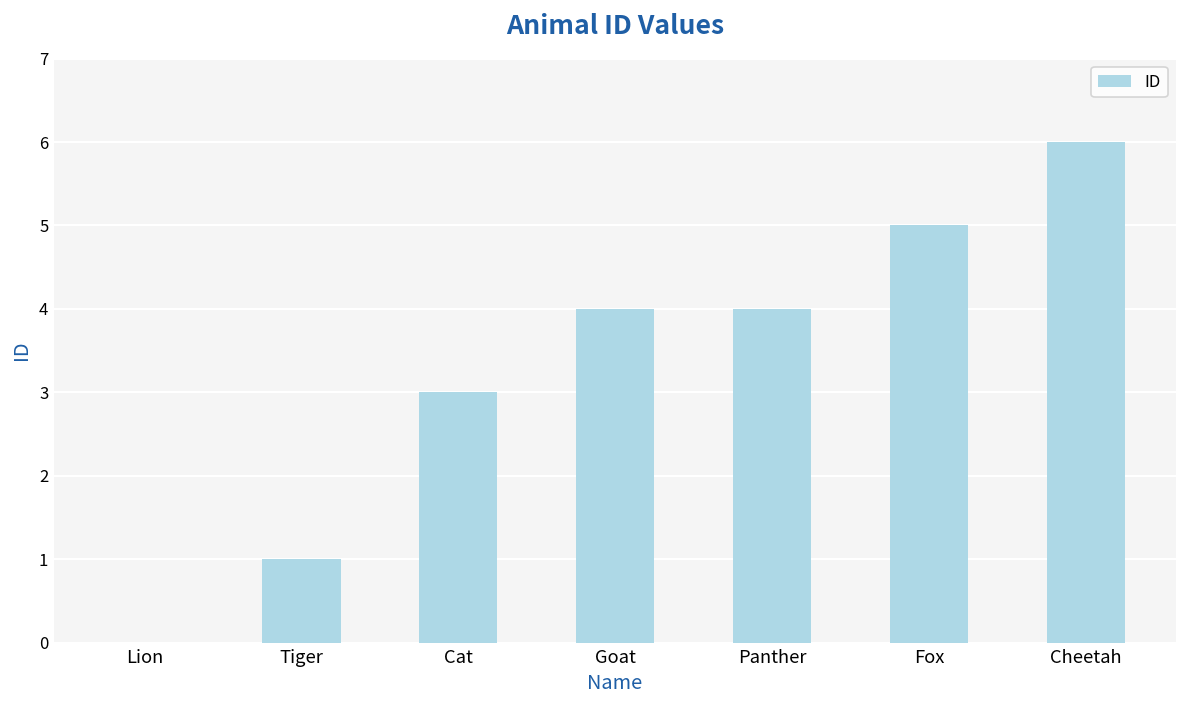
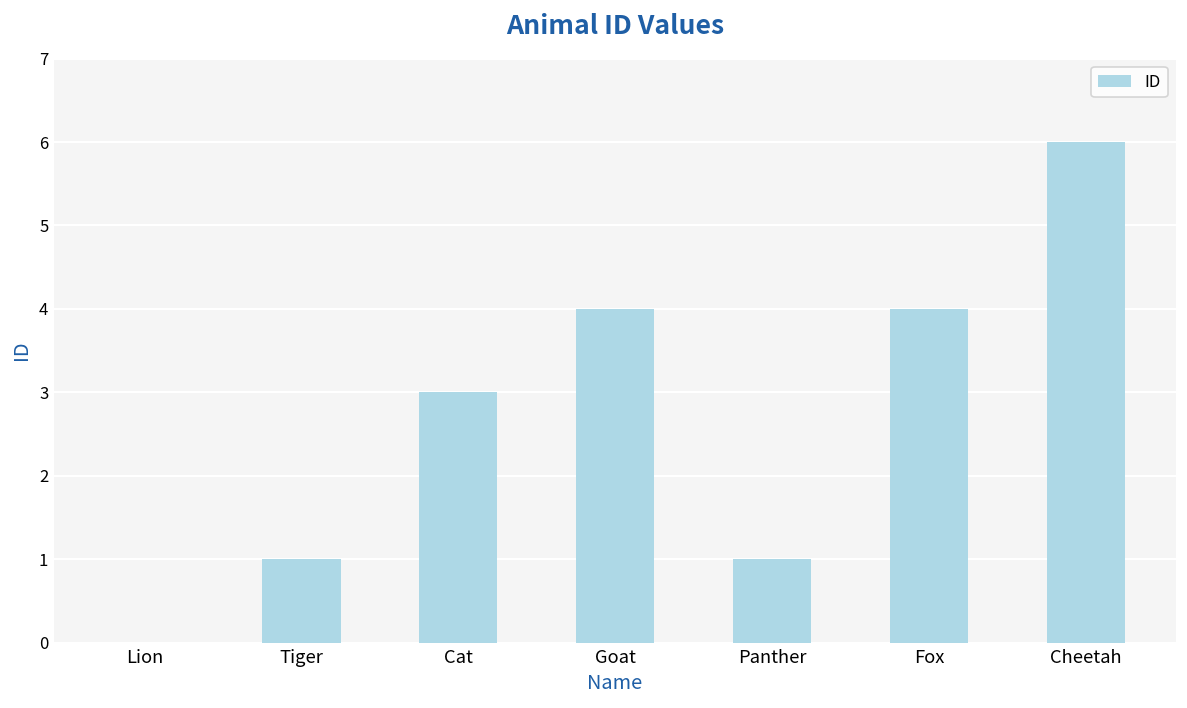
Panther: 4 -> 1
Fox: 5 -> 4
